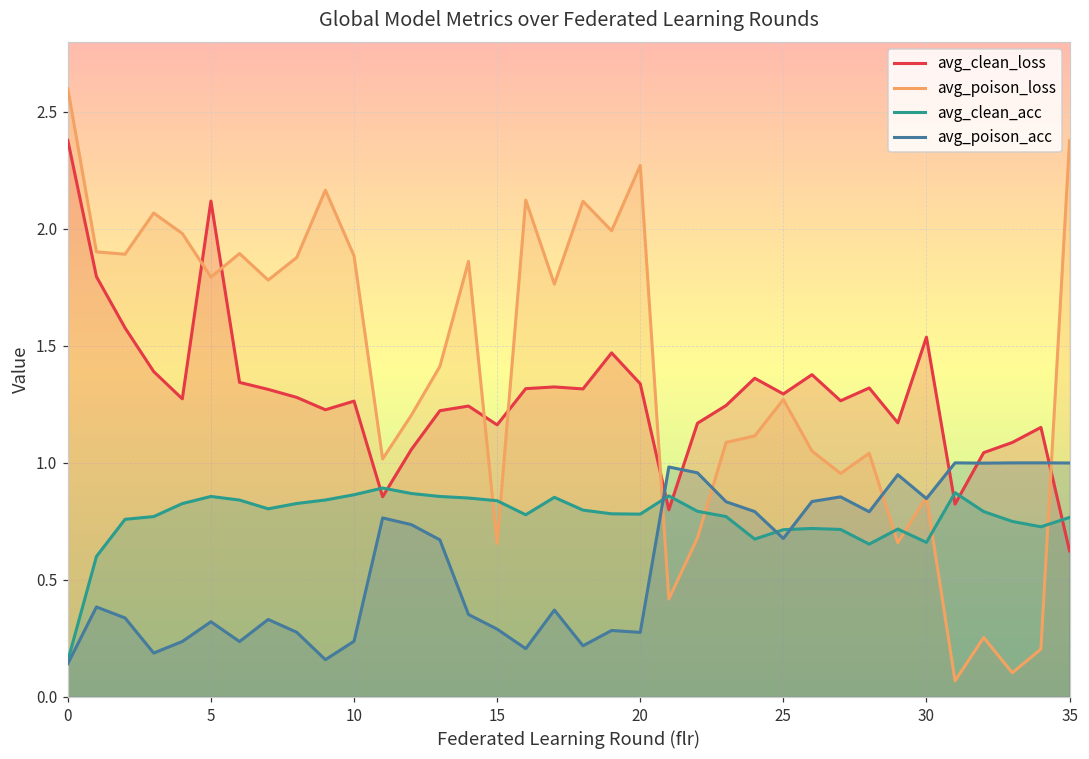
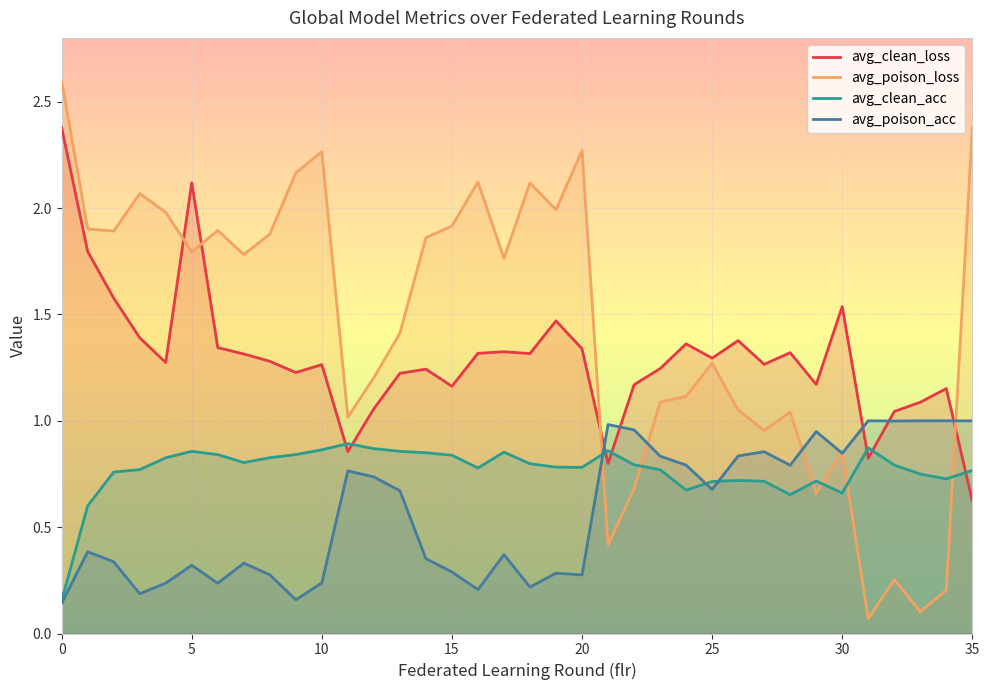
avg_poison_loss, 10: 1.88 -> 2.27
avg_poison_loss, 15: 0.66 -> 1.92
